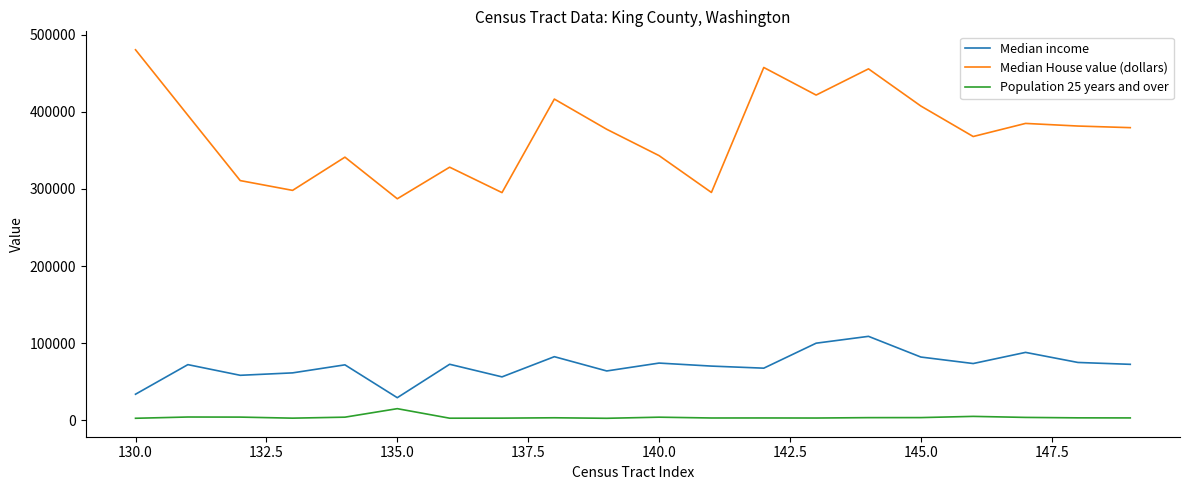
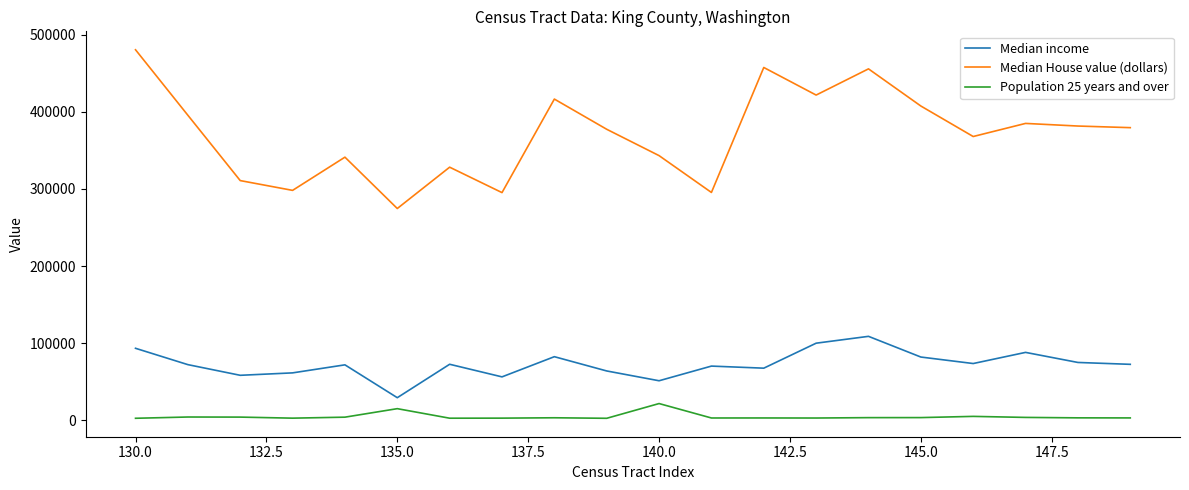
Median income, 130.0: 30000 -> 90000
Median House value (dollars), 135.0: 290000 -> 270000
Median income, 140.0: 70000 -> 50000
Population 25 years and over, 140.0: 0 -> 20000
